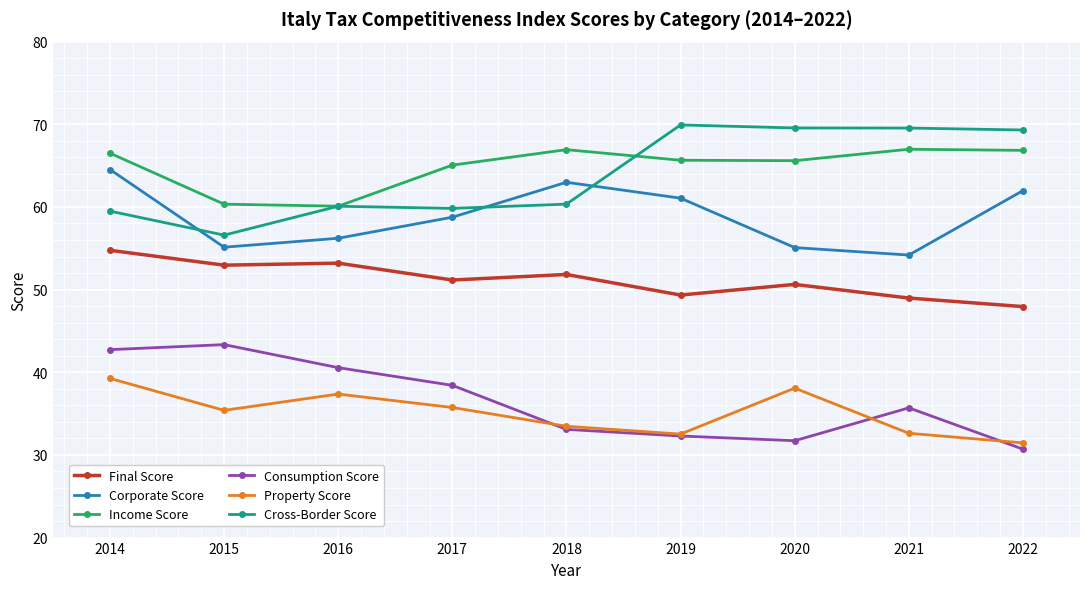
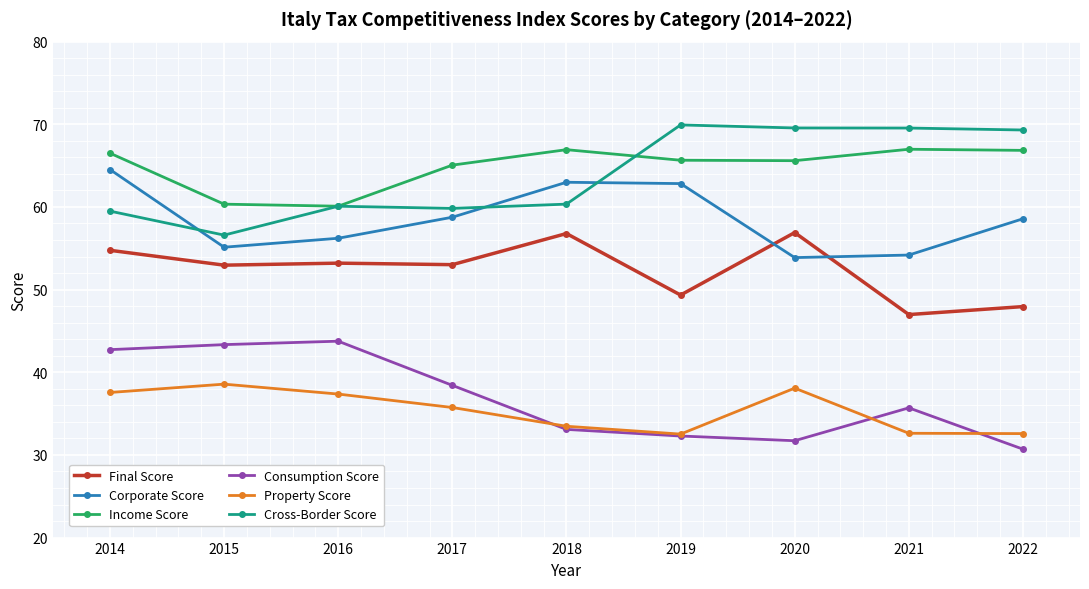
Property Score, 2014: 39 -> 38
Property Score, 2015: 35 -> 39
Consumption Score, 2016: 41 -> 44
Final Score, 2017: 51 -> 53
Final Score, 2018: 52 -> 57
Corporate Score, 2019: 61 -> 63
Final Score, 2020: 51 -> 57
Corporate Score, 2020: 55 -> 54
Final Score, 2021: 49 -> 47
Corporate Score, 2022: 62 -> 59
Property Score, 2022: 31 -> 33
